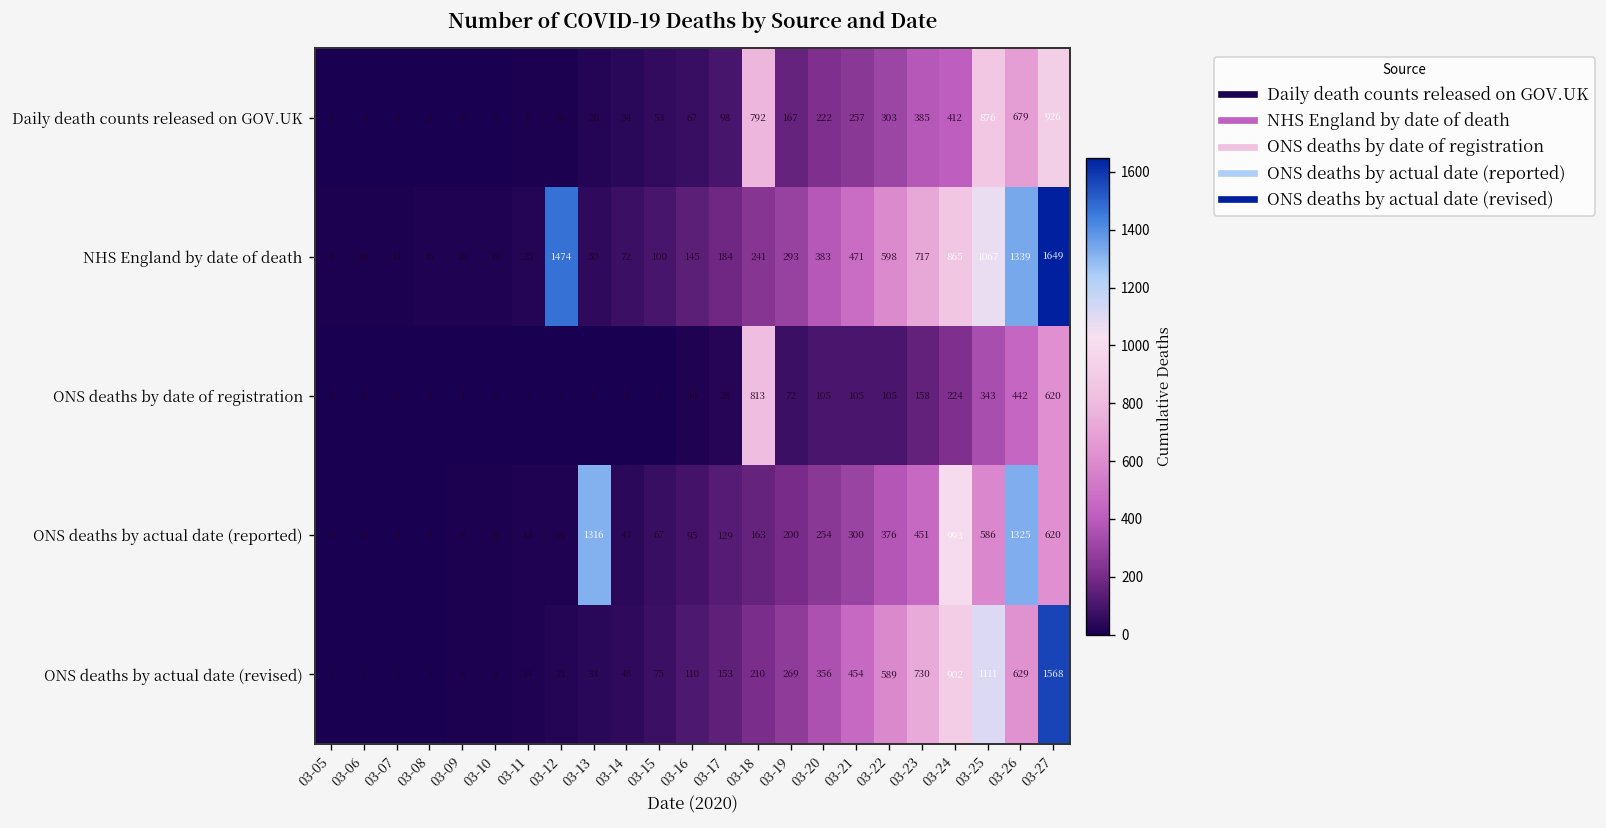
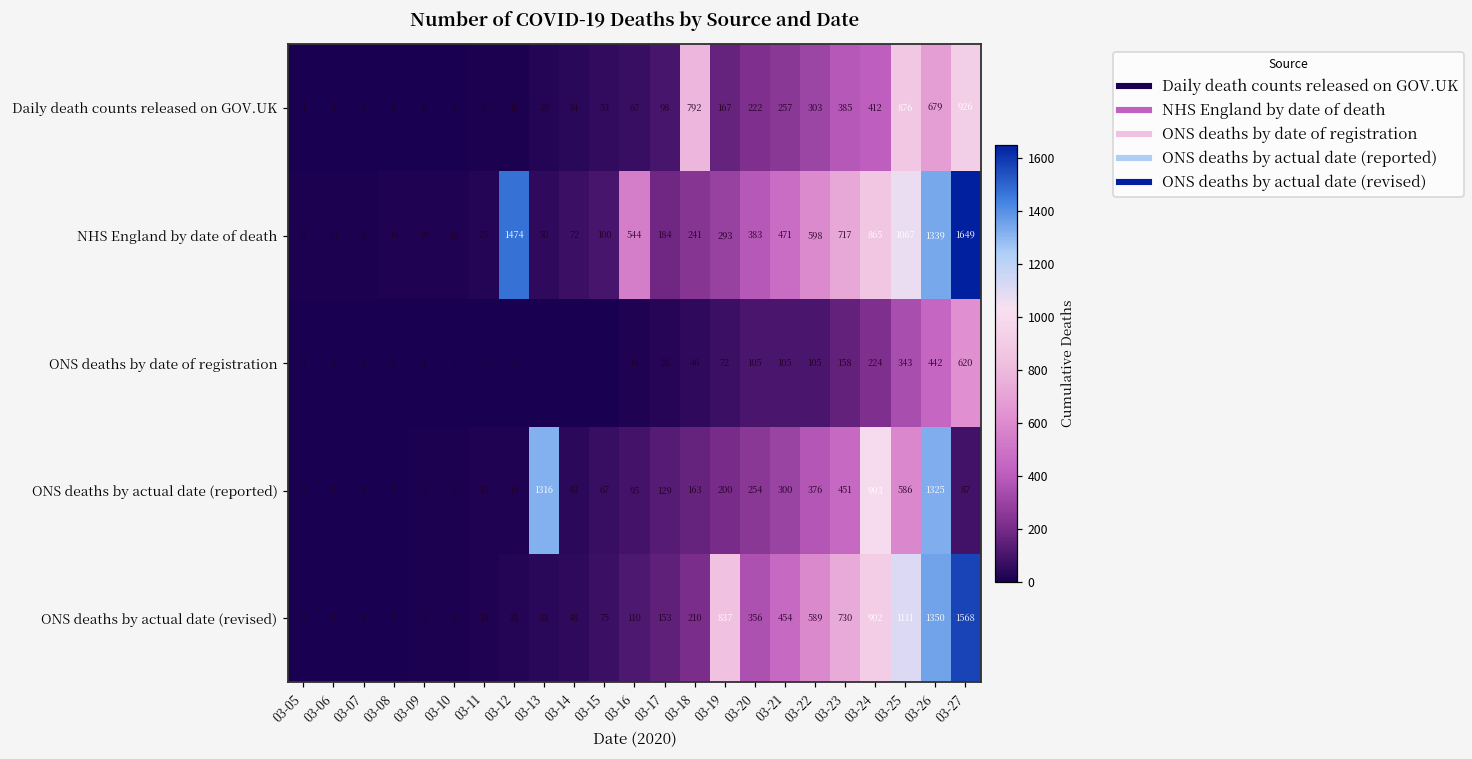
NHS England by date of death, 03-16: 145 -> 544
ONS deaths by date of registration, 03-18: 813 -> 46
ONS deaths by actual date (reported), 03-27: 620 -> 87
ONS deaths by actual date (revised), 03-19: 269 -> 837
ONS deaths by actual date (revised), 03-26: 629 -> 1350
